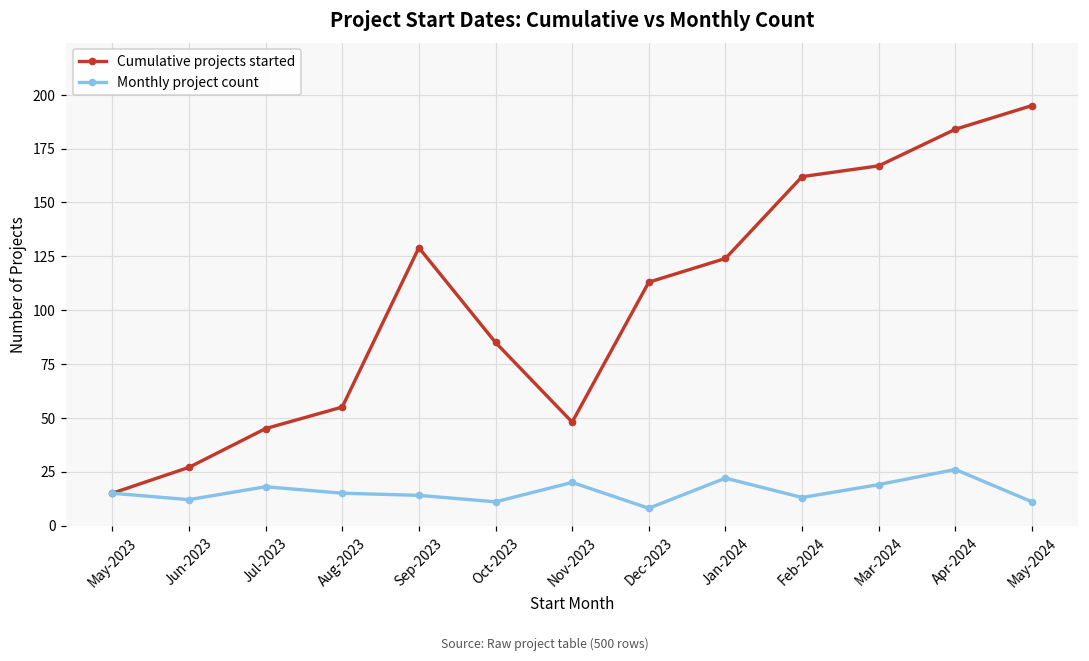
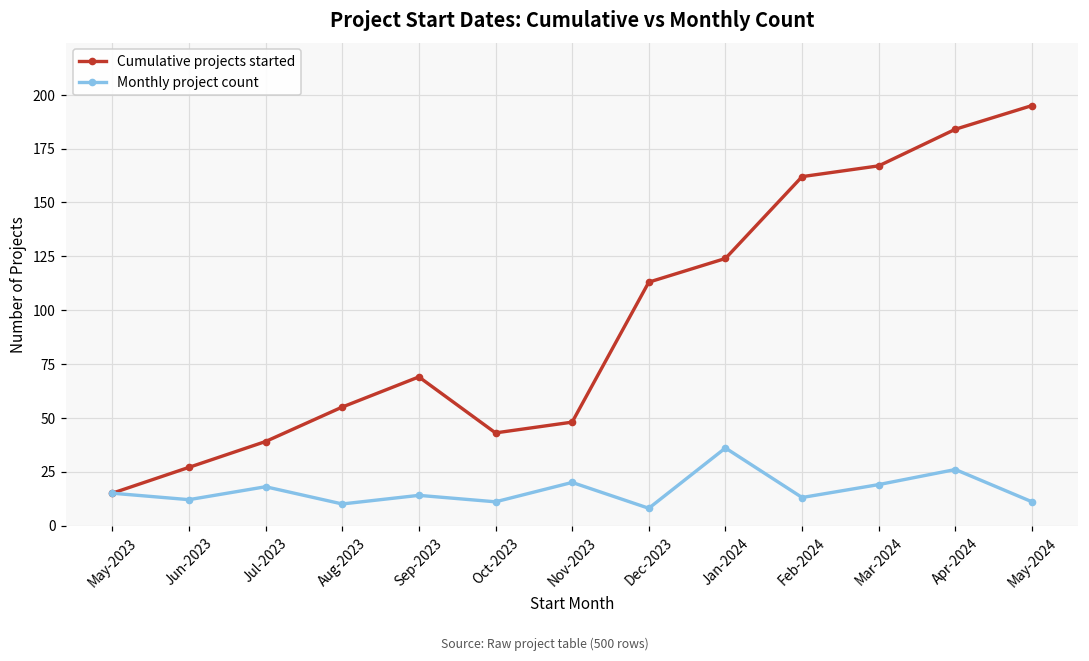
Cumulative projects started, Jul-2023: 45 -> 39
Monthly project count, Aug-2023: 15 -> 10
Cumulative projects started, Sep-2023: 129 -> 69
Cumulative projects started, Oct-2023: 85 -> 43
Monthly project count, Jan-2024: 22 -> 36
